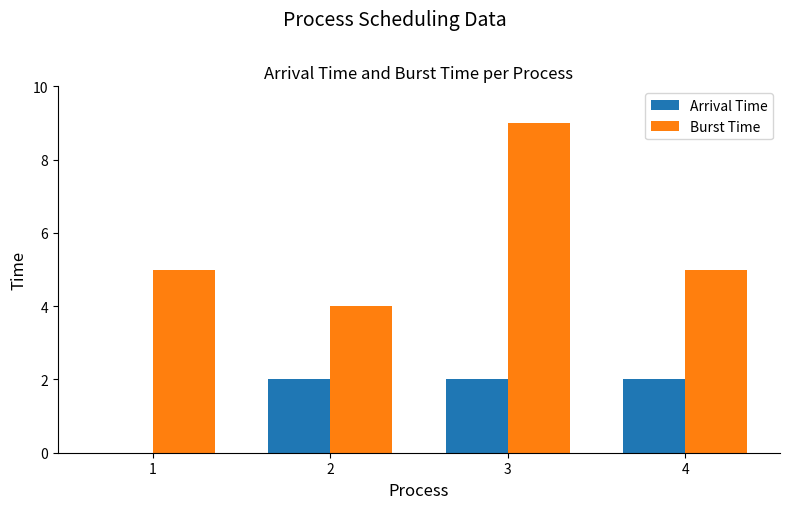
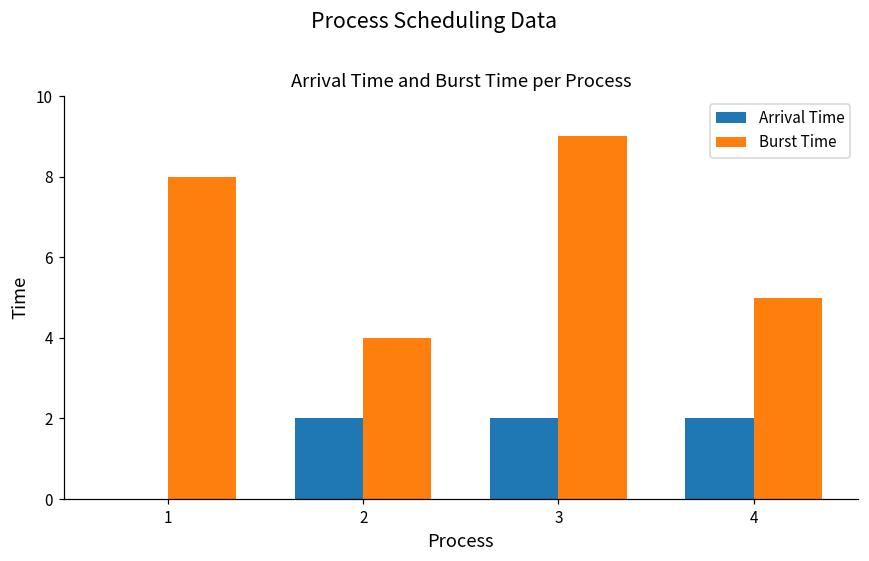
Burst Time, 1: 5 -> 8
